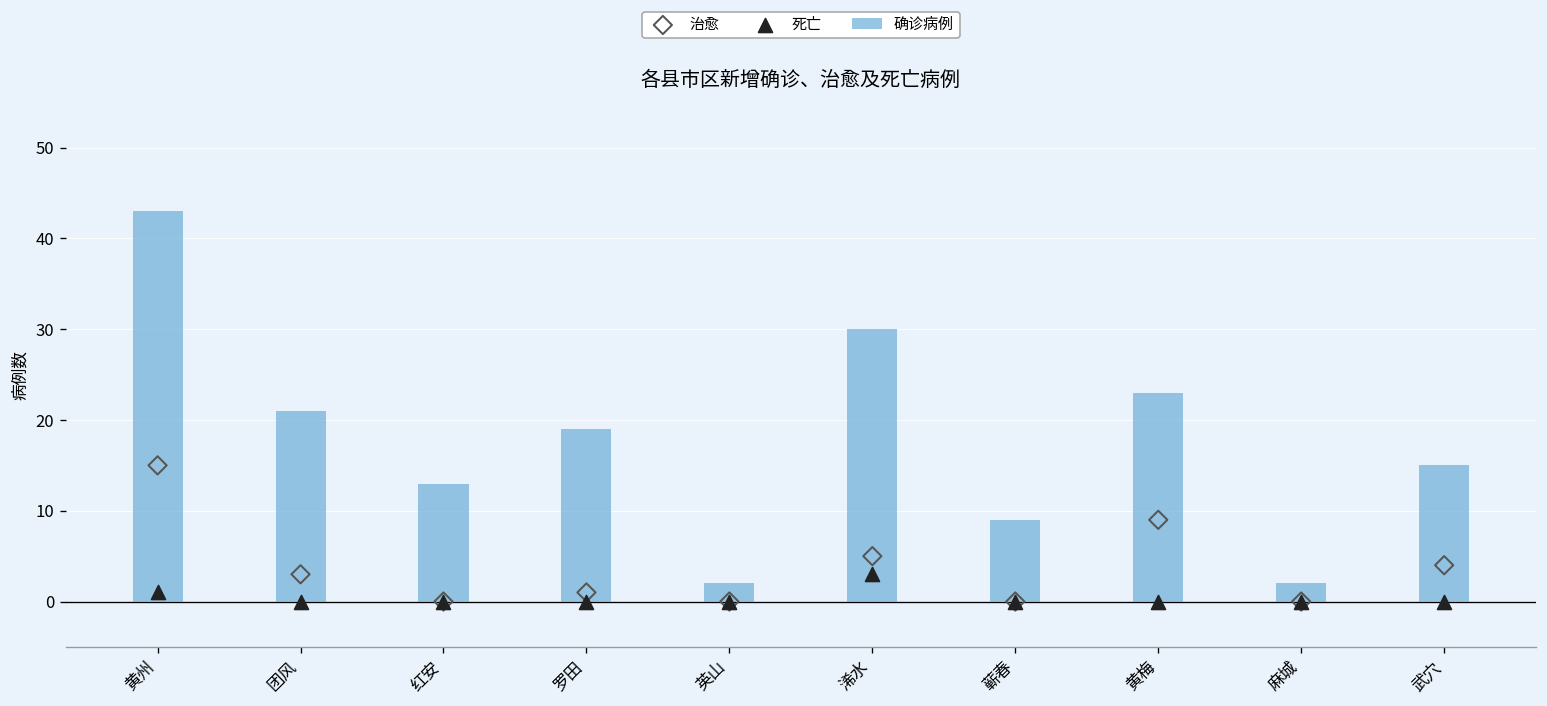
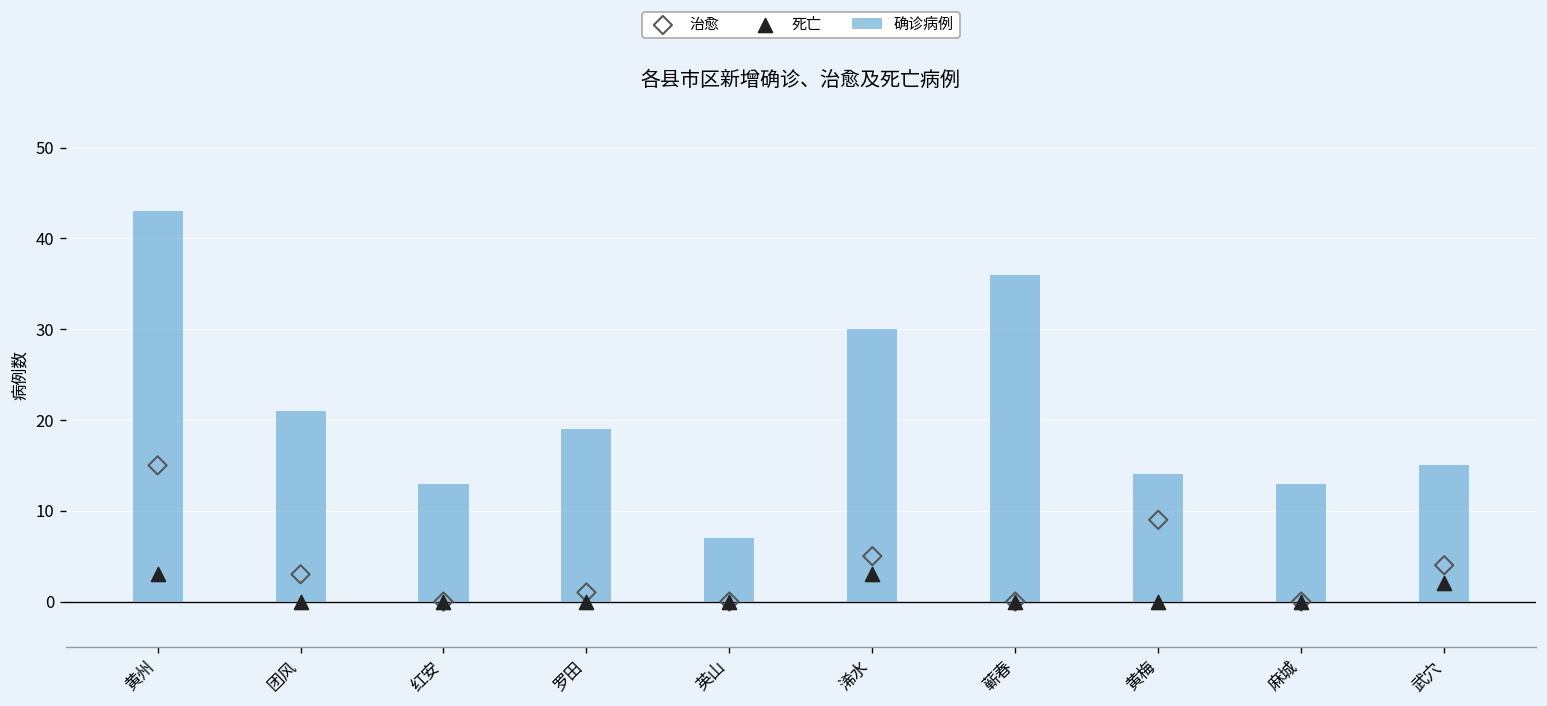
死亡, 黄州: 1 -> 3
确诊病例, 英山: 2 -> 7
确诊病例, 蕲春: 9 -> 36
确诊病例, 黄梅: 23 -> 14
确诊病例, 麻城: 2 -> 13
死亡, 武穴: 0 -> 2
